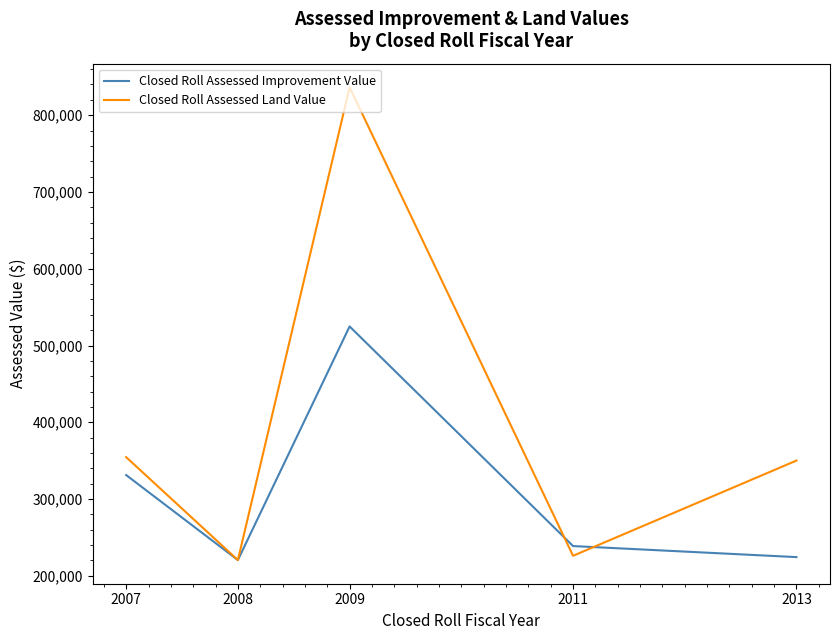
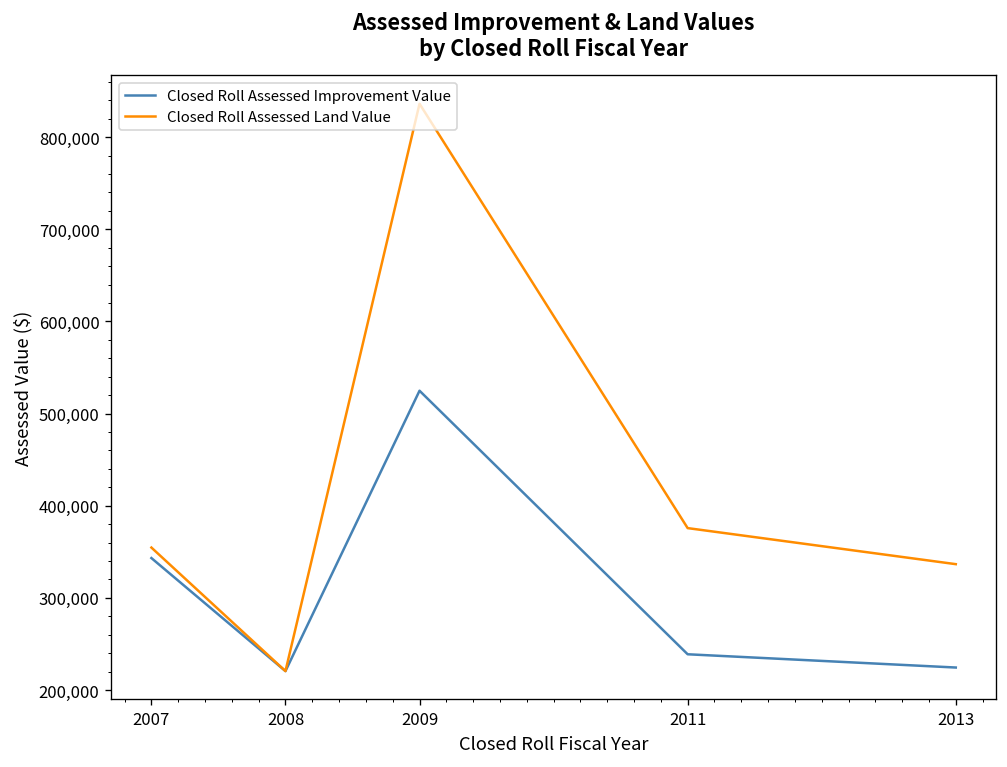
Closed Roll Assessed Improvement Value, 2007: 330,000 -> 340,000
Closed Roll Assessed Land Value, 2011: 230,000 -> 380,000
Closed Roll Assessed Land Value, 2013: 350,000 -> 340,000
